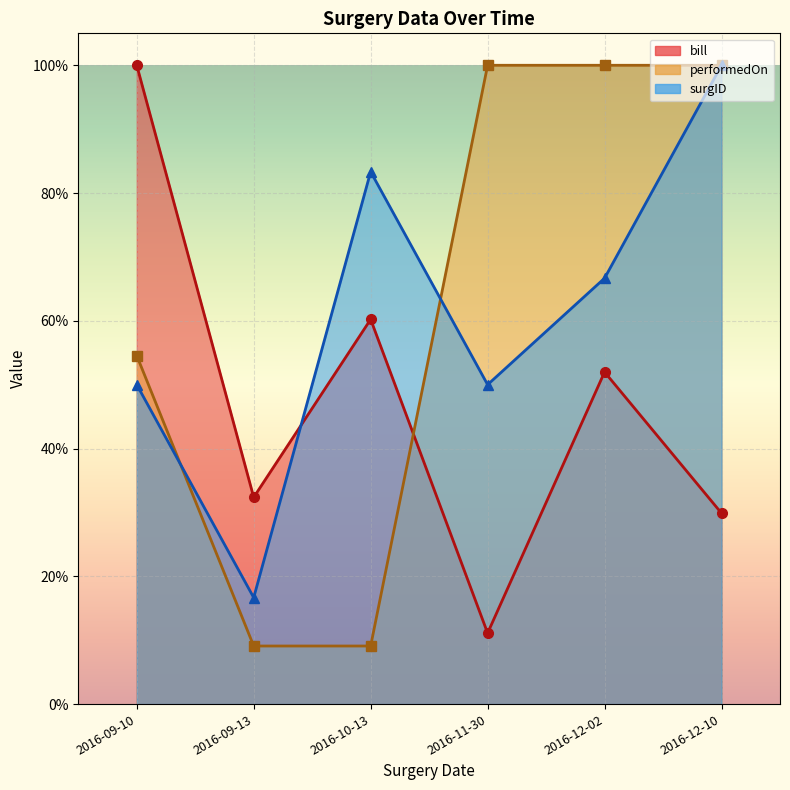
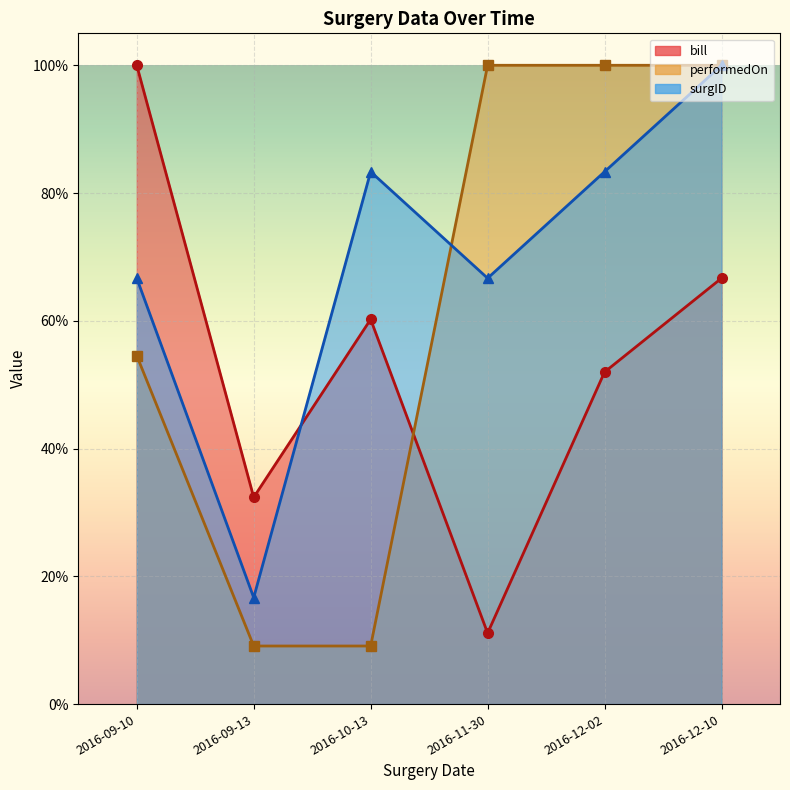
surgID, 2016-09-10: 50% -> 67%
surgID, 2016-11-30: 50% -> 67%
surgID, 2016-12-02: 67% -> 83%
bill, 2016-12-10: 30% -> 67%
